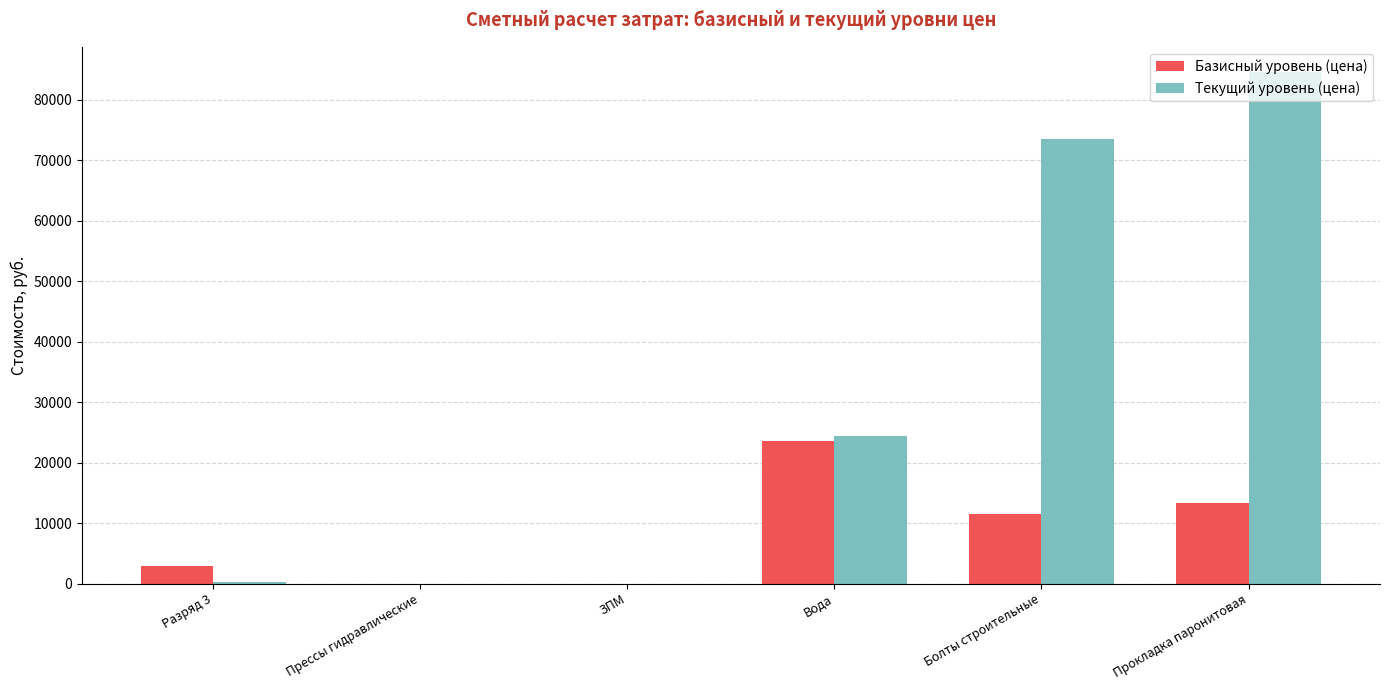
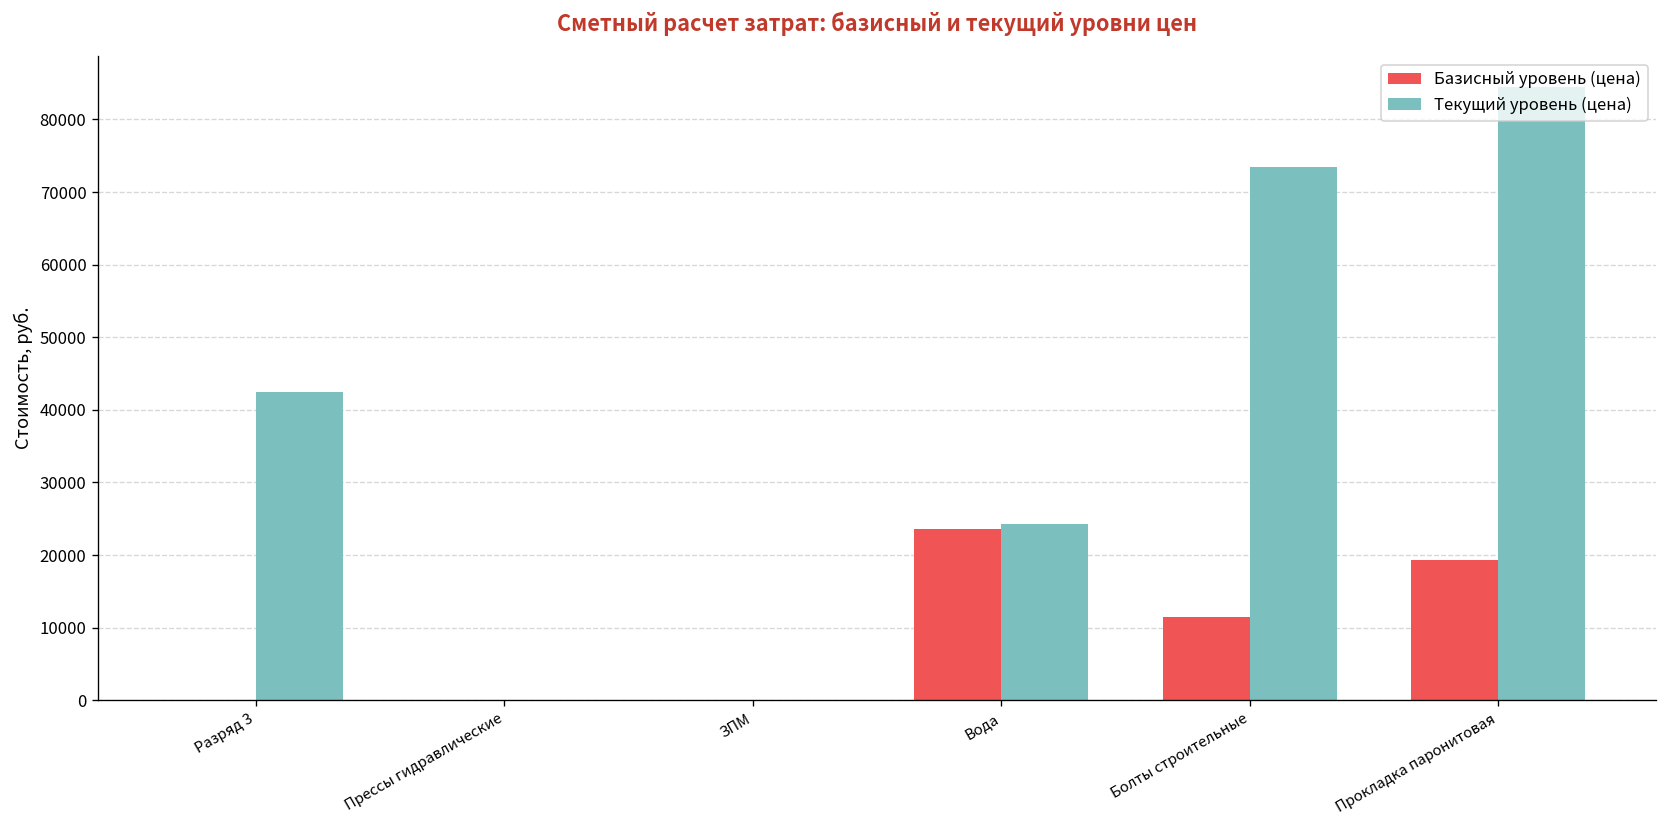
Базисный уровень (цена), Разряд 3: 3000 -> 0
Текущий уровень (цена), Разряд 3: 0 -> 42000
Базисный уровень (цена), Прокладка паронитовая: 13000 -> 19000
